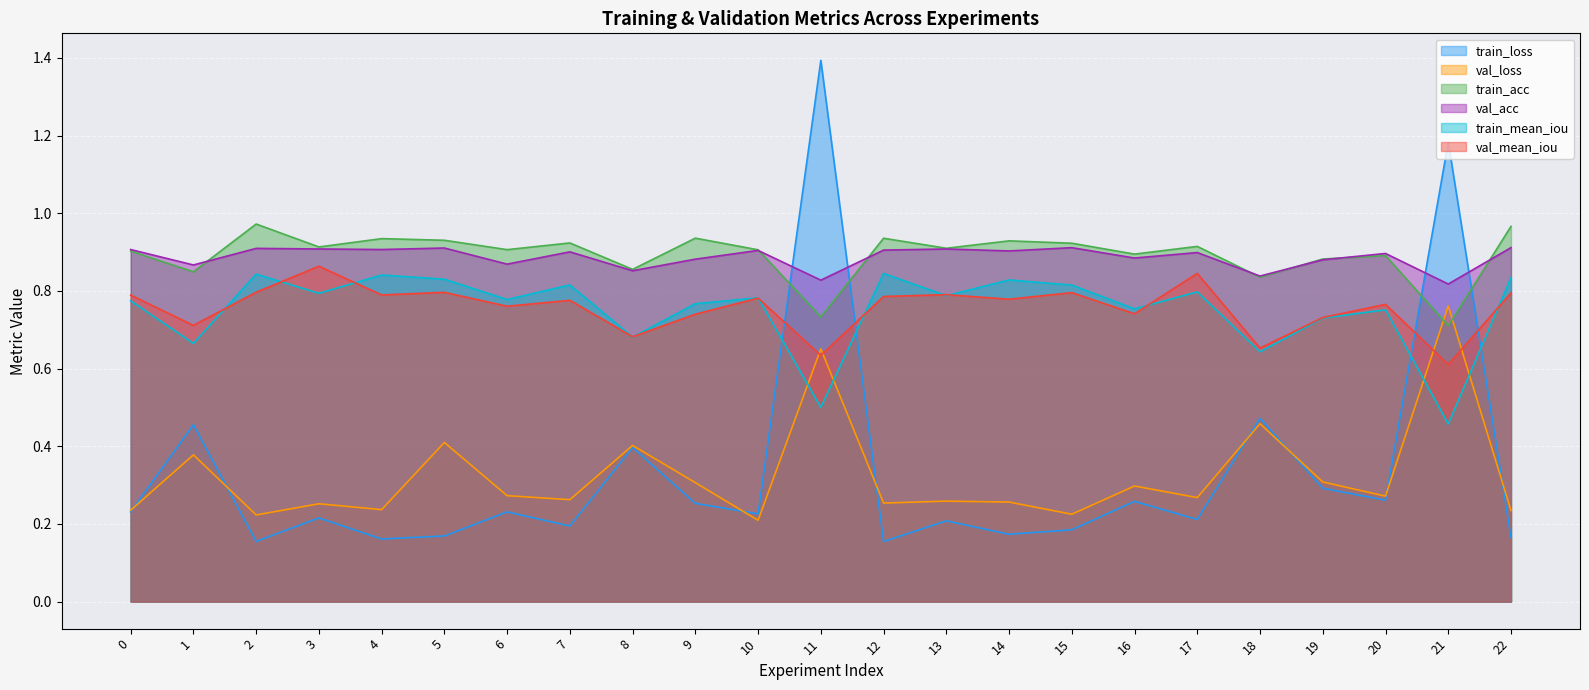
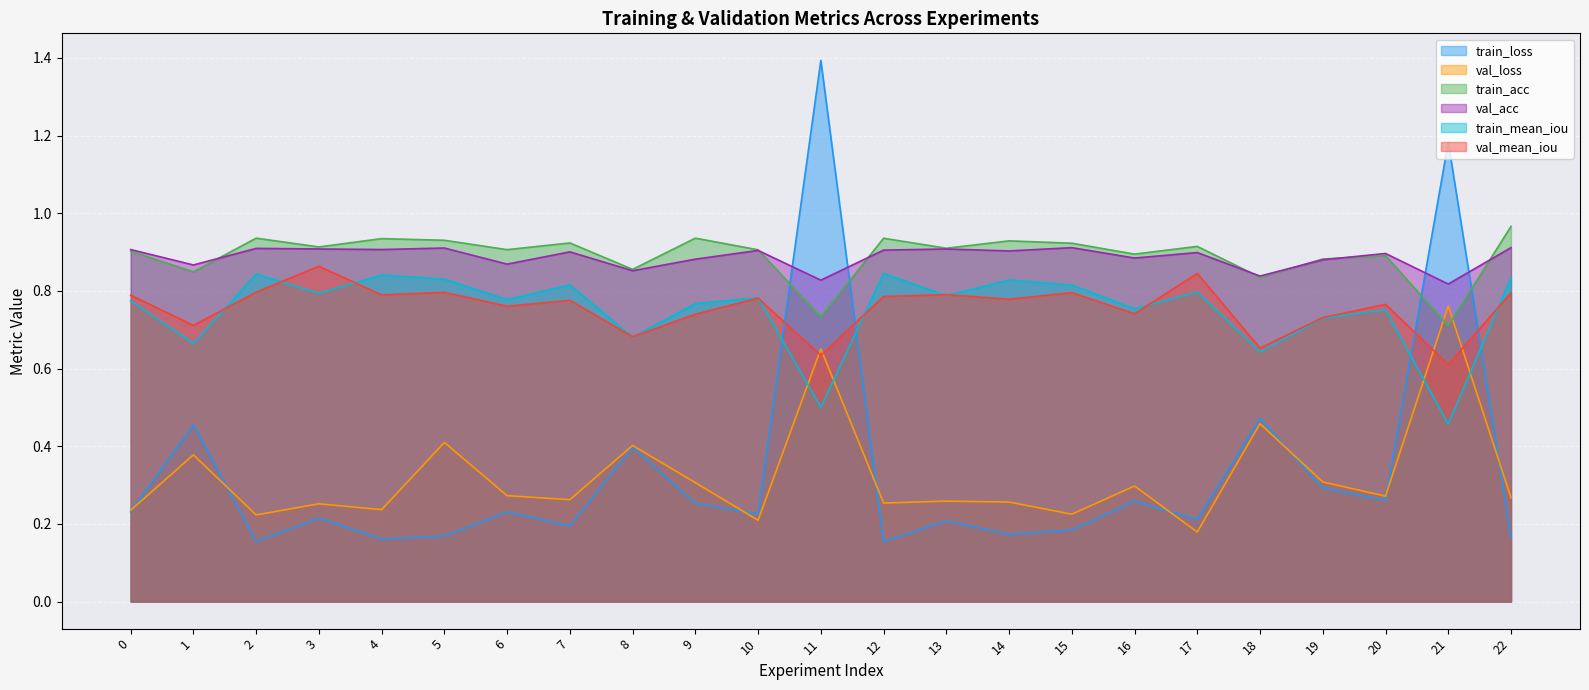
train_acc, 2: 0.97 -> 0.94
val_loss, 17: 0.27 -> 0.18
val_loss, 22: 0.23 -> 0.27
